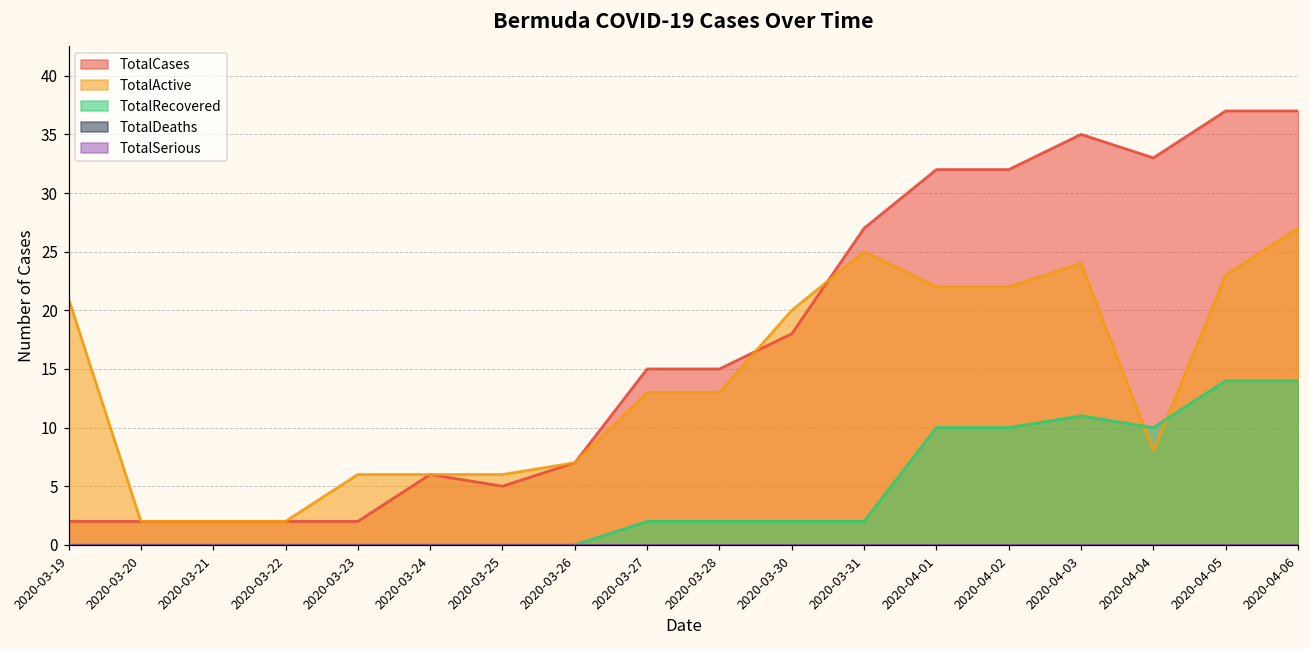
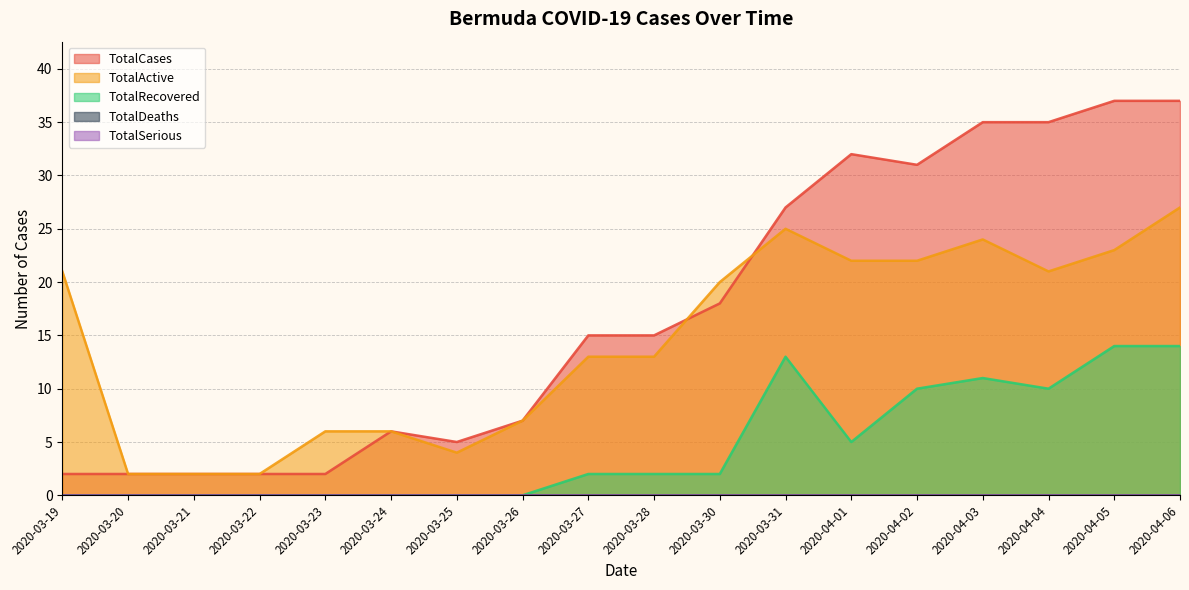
TotalActive, 2020-03-25: 6 -> 4
TotalRecovered, 2020-03-31: 2 -> 13
TotalRecovered, 2020-04-01: 10 -> 5
TotalCases, 2020-04-02: 32 -> 31
TotalCases, 2020-04-04: 33 -> 35
TotalActive, 2020-04-04: 8 -> 21
